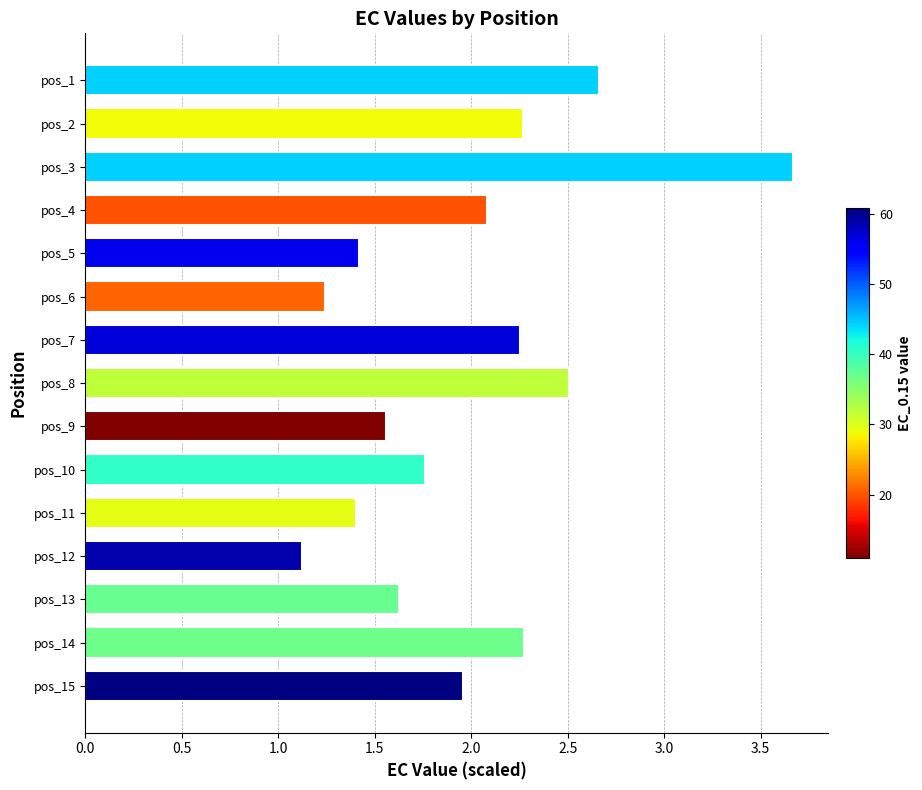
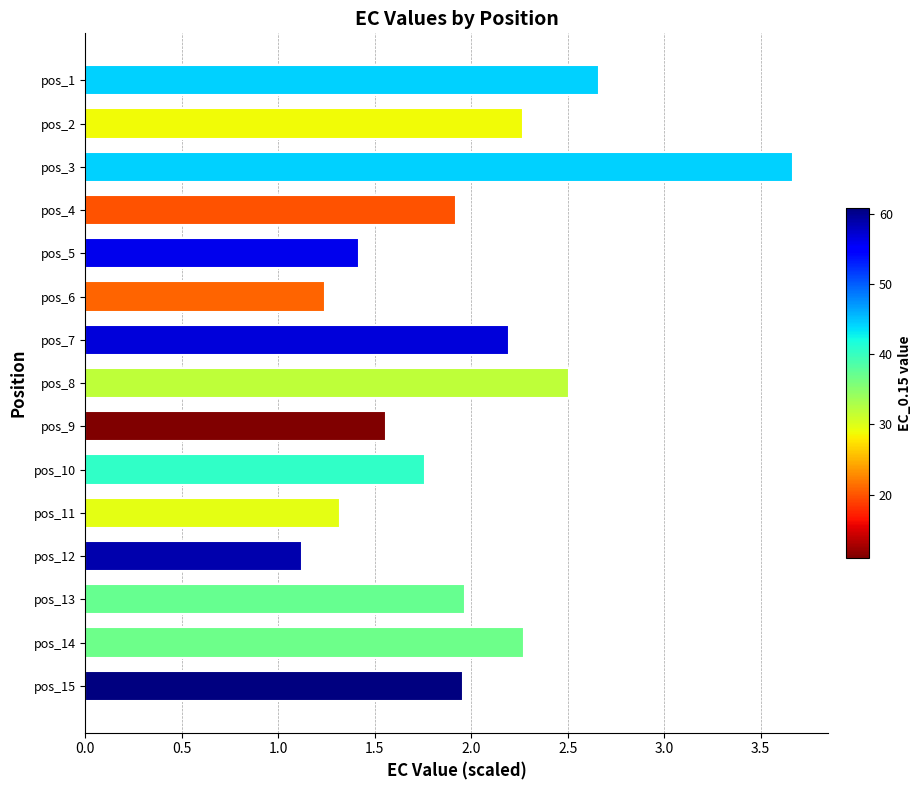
pos_4: 2.08 -> 1.92
pos_7: 2.25 -> 2.20
pos_11: 1.40 -> 1.32
pos_13: 1.63 -> 1.97
